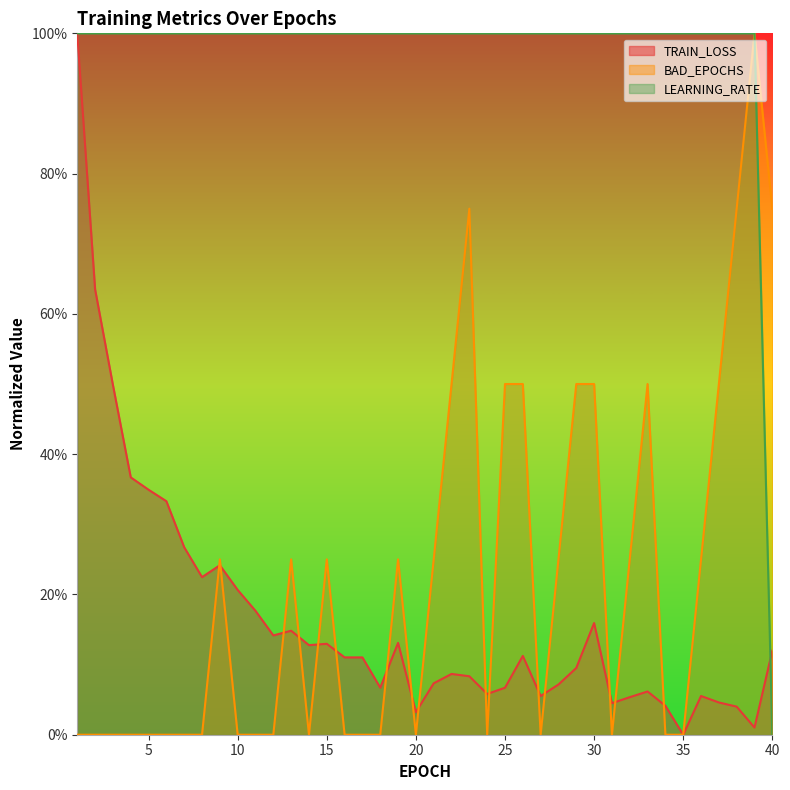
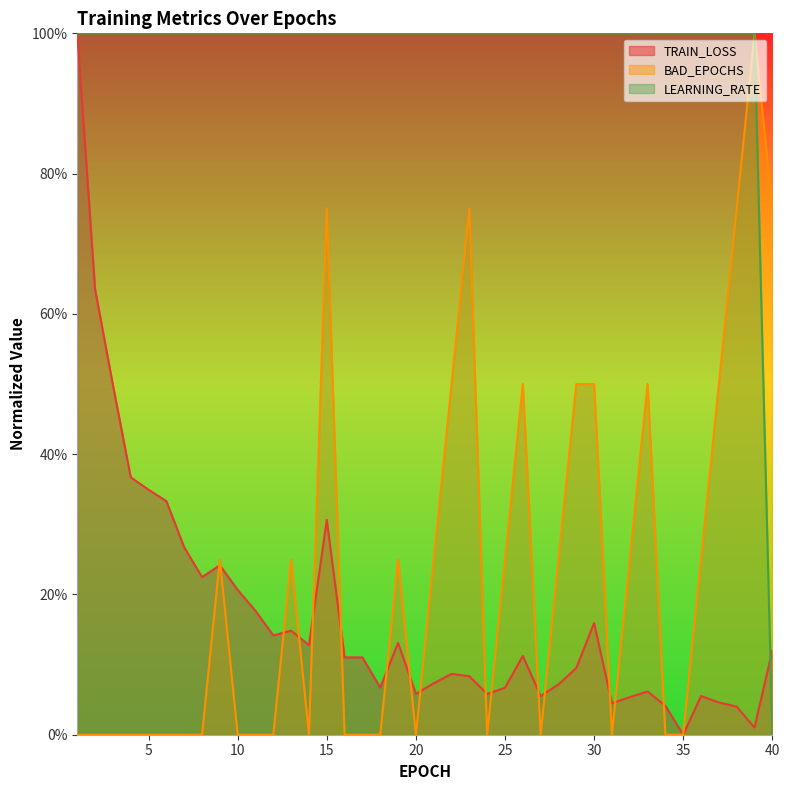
TRAIN_LOSS, 15: 13% -> 31%
BAD_EPOCHS, 15: 25% -> 75%
TRAIN_LOSS, 20: 3% -> 6%
BAD_EPOCHS, 25: 50% -> 25%
